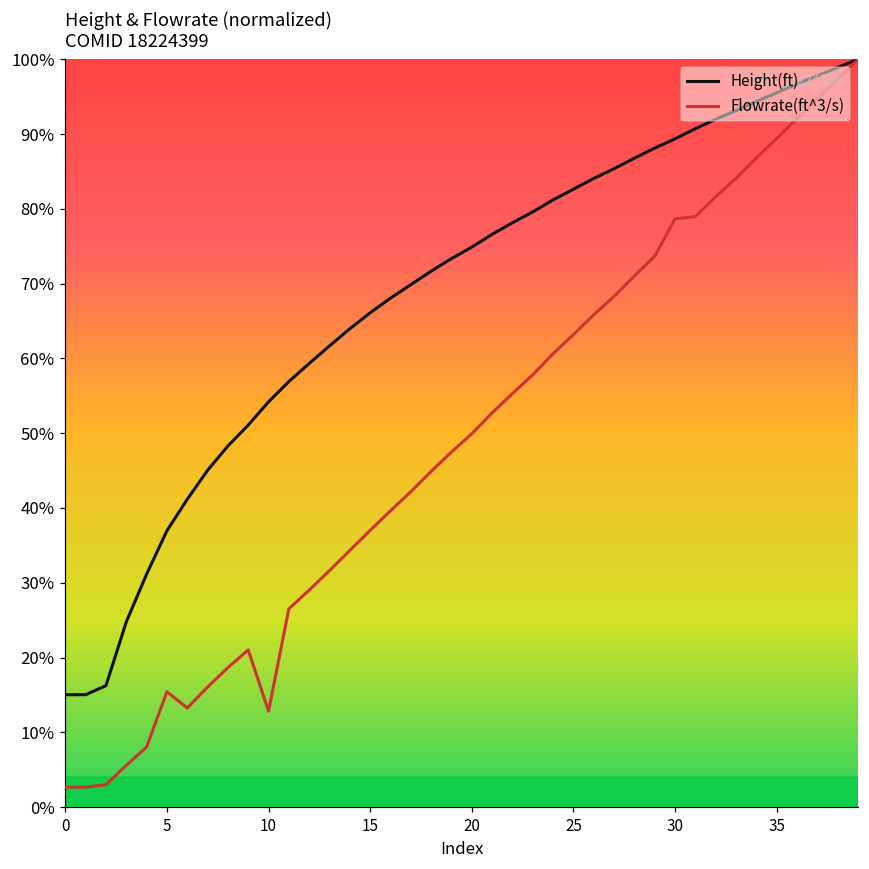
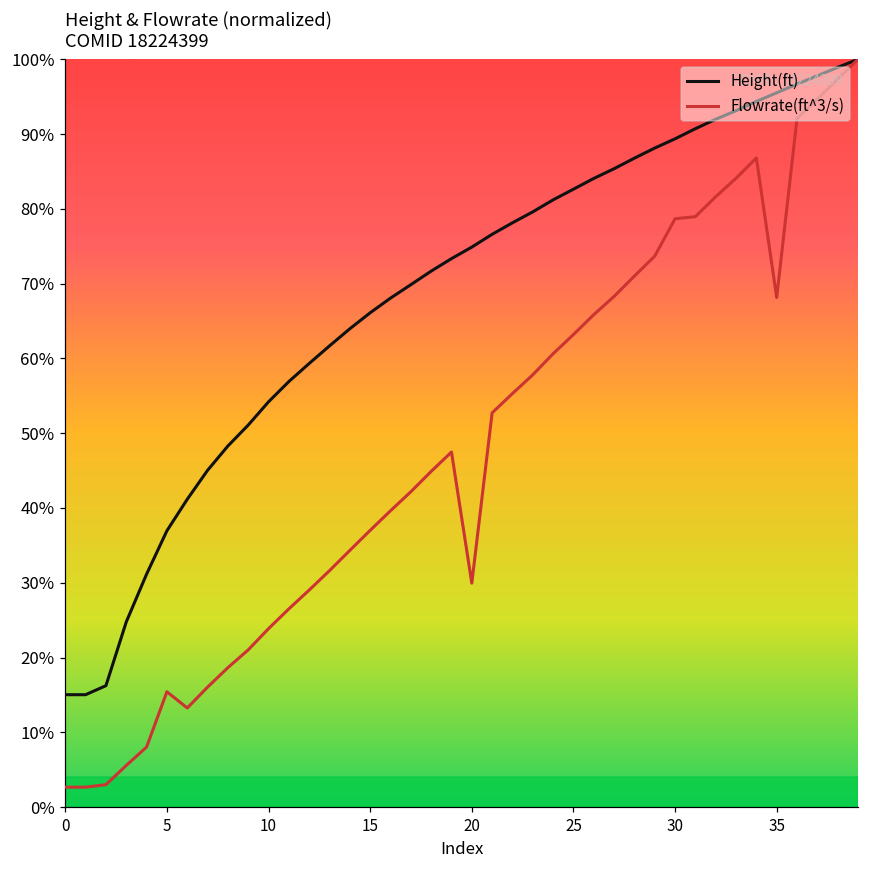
Flowrate(ft^3/s), 10: 13% -> 24%
Flowrate(ft^3/s), 20: 50% -> 30%
Flowrate(ft^3/s), 35: 89% -> 68%
